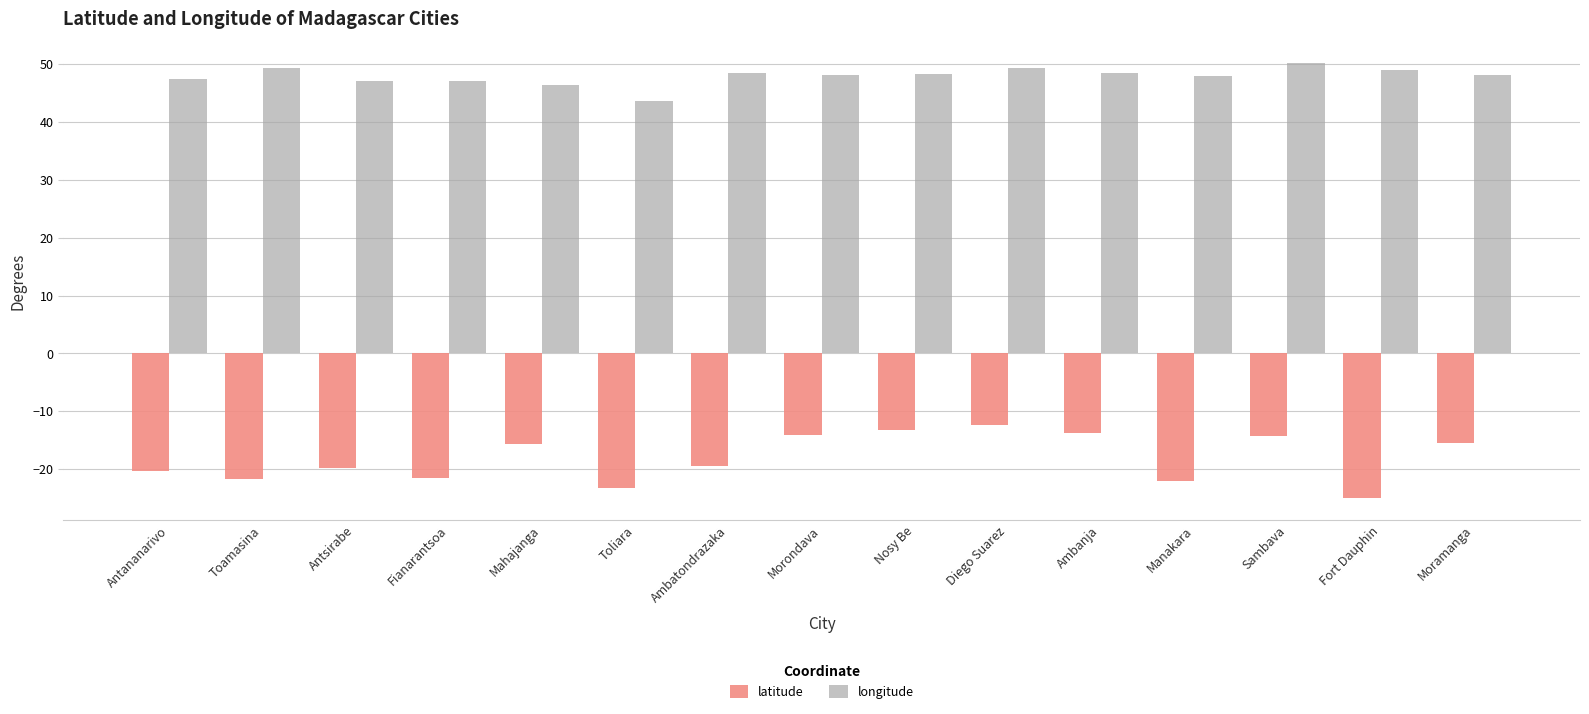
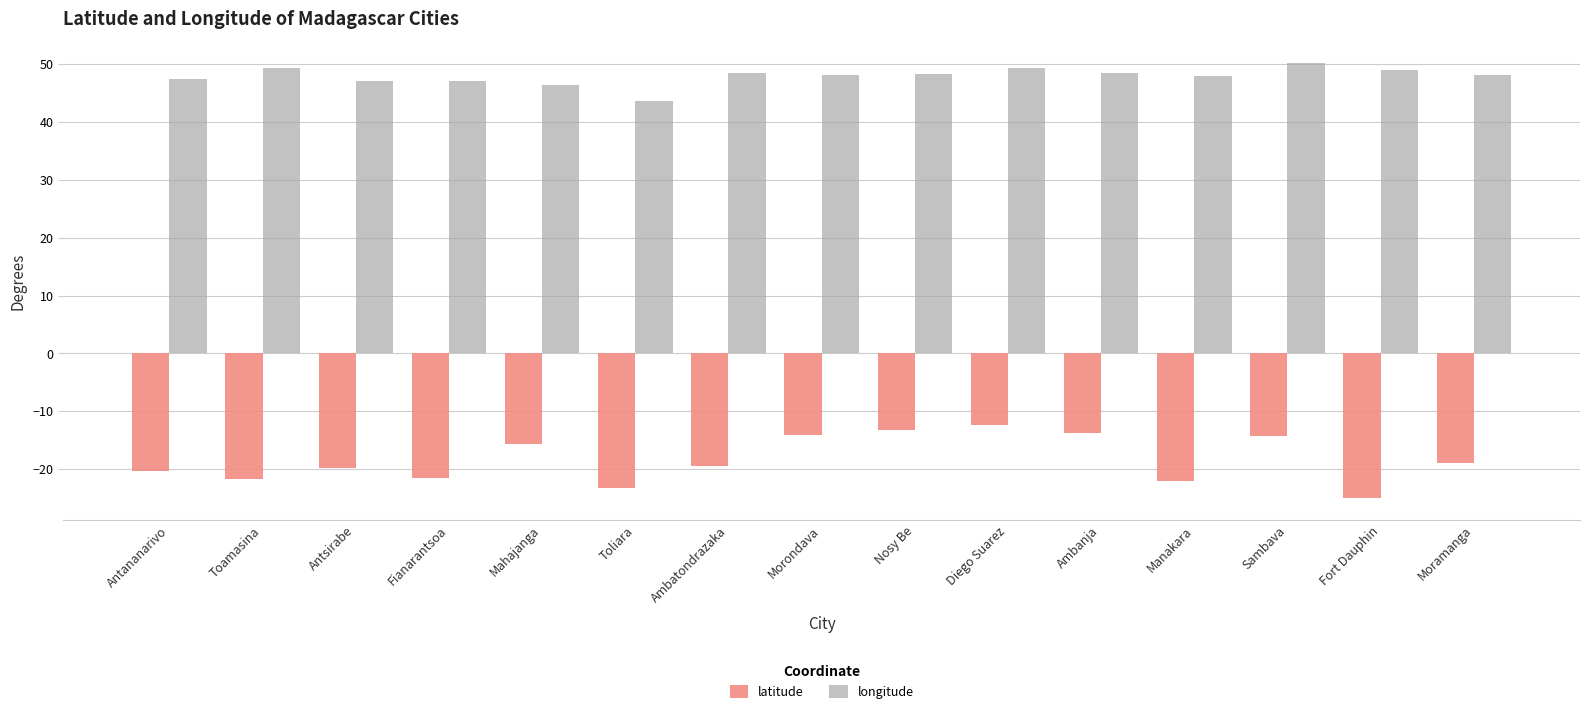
latitude, Moramanga: -15 -> -19
